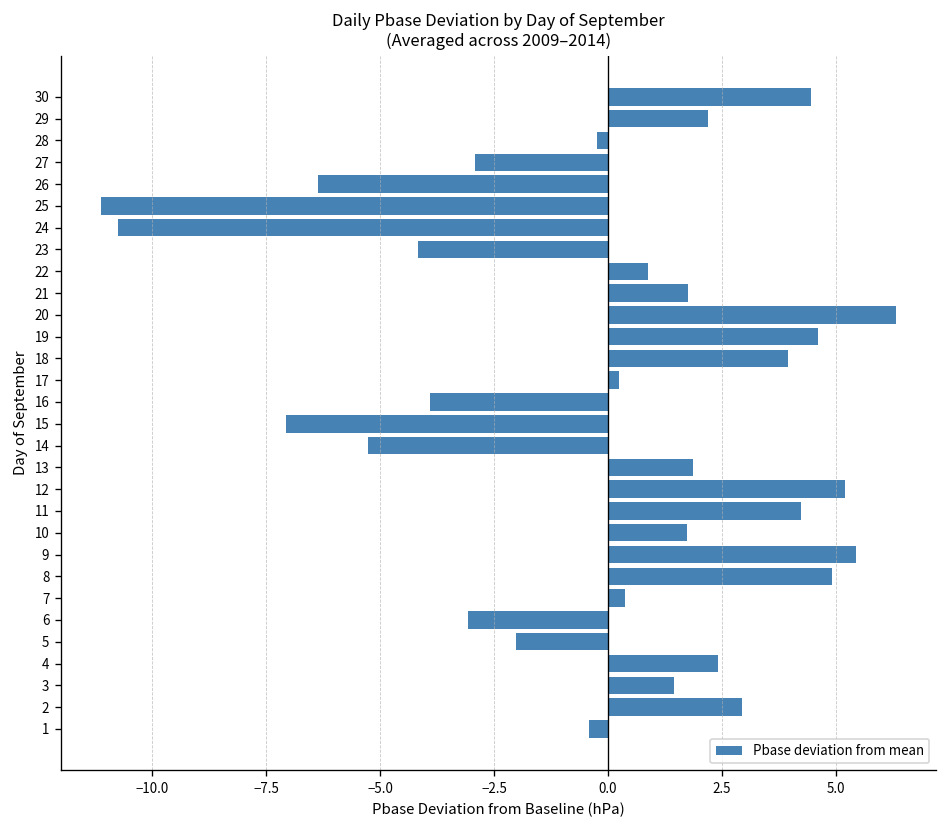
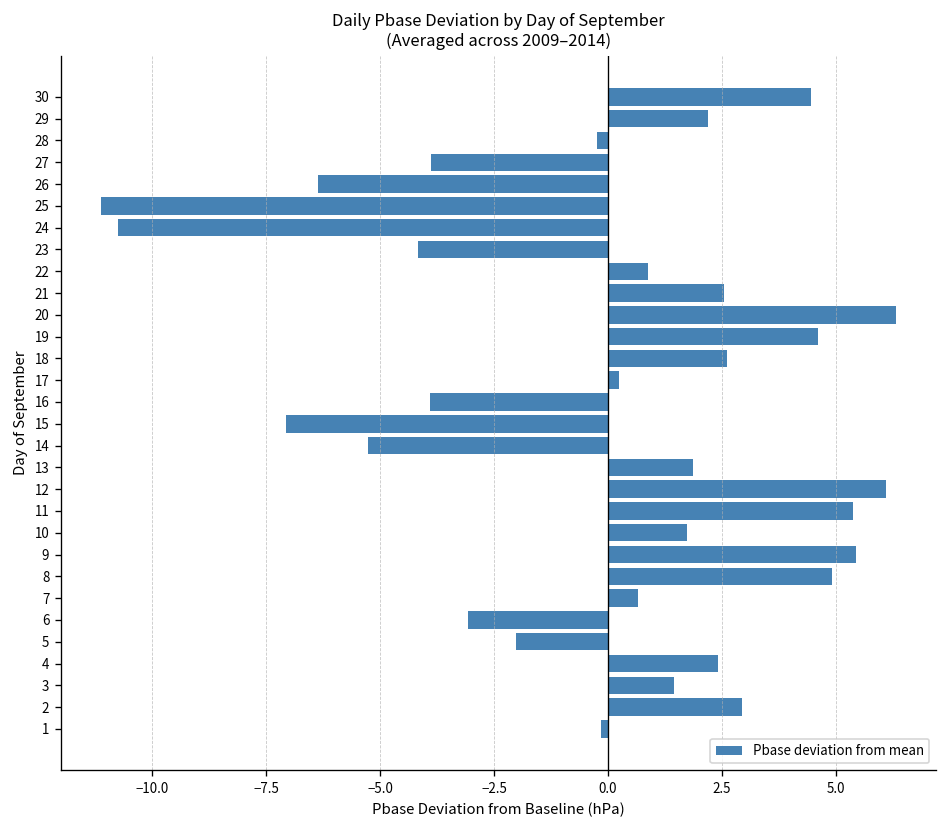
27: -2.9 -> -3.9
21: 1.8 -> 2.5
18: 4.0 -> 2.6
12: 5.2 -> 6.1
11: 4.2 -> 5.4
7: 0.4 -> 0.6
1: -0.4 -> -0.2
